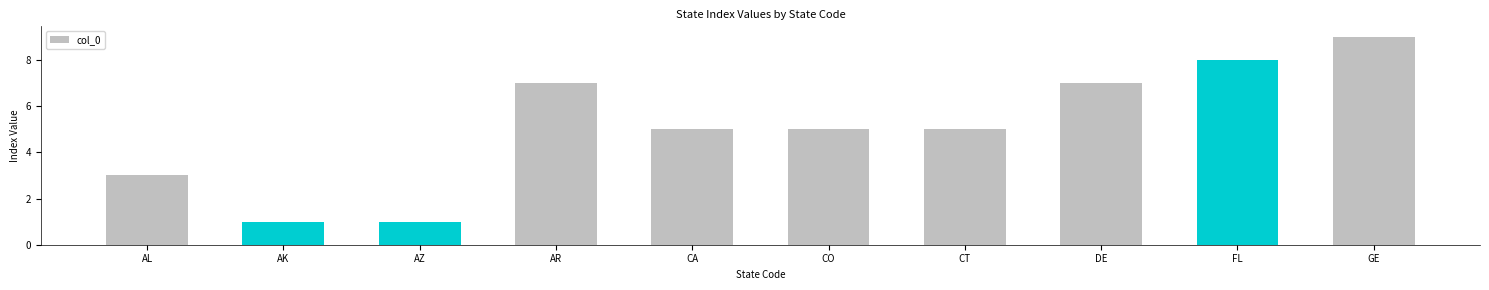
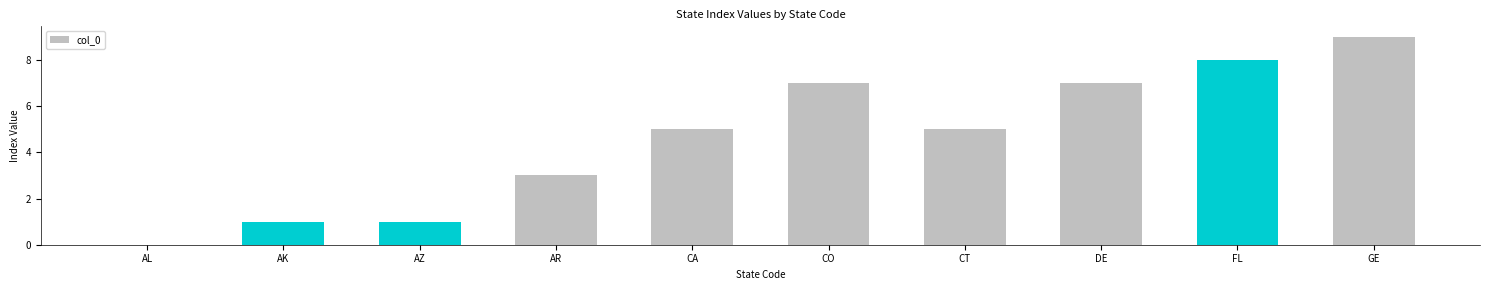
AL: 3 -> 0
AR: 7 -> 3
CO: 5 -> 7
